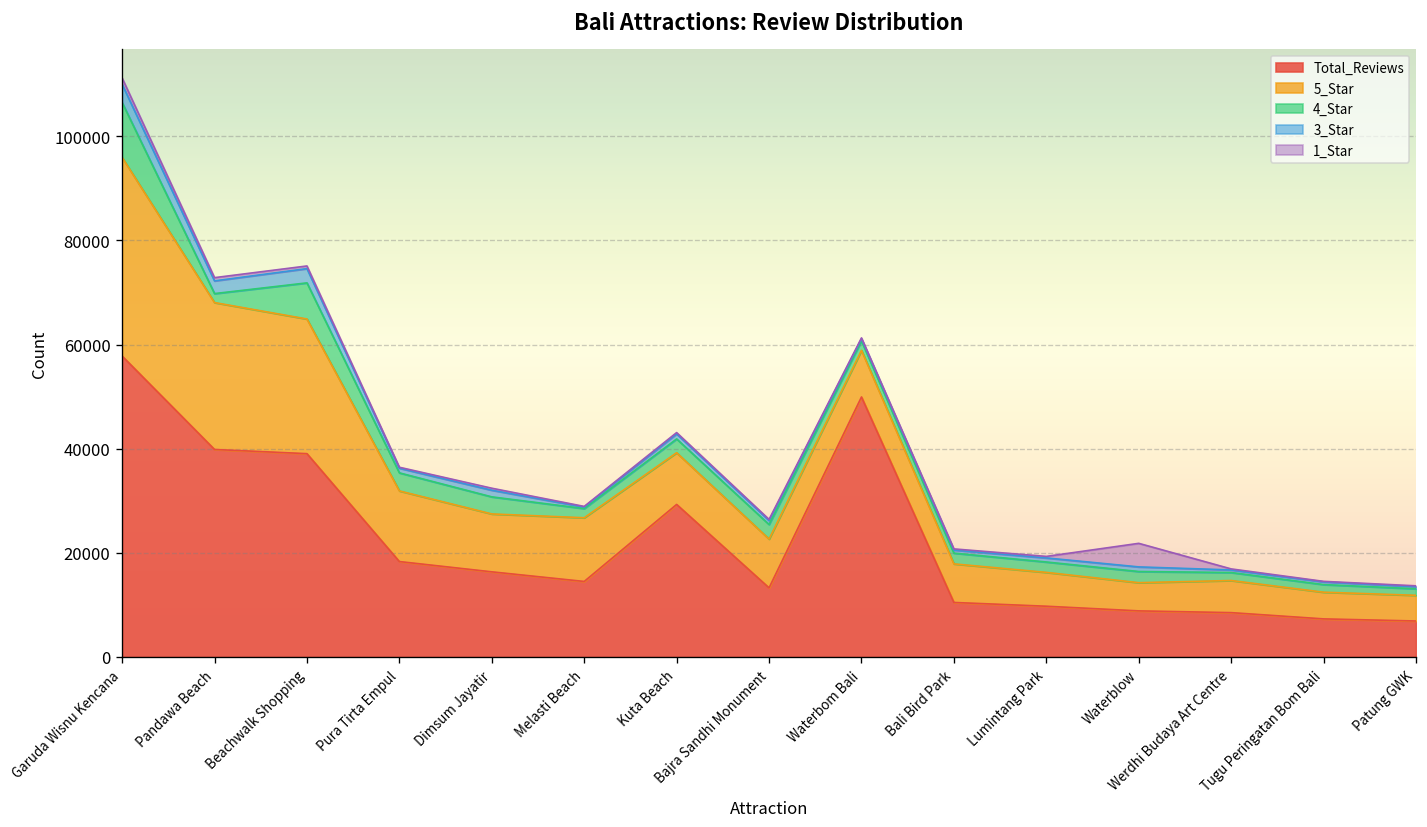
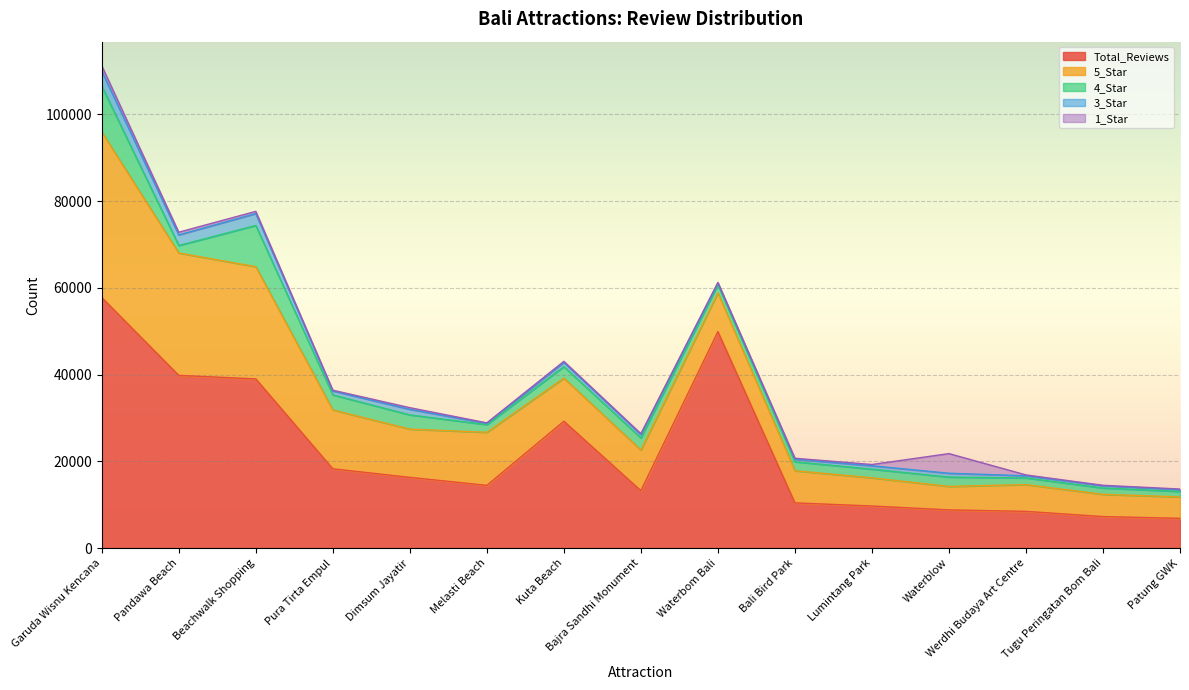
4_Star, Beachwalk Shopping: 7000 -> 10000
